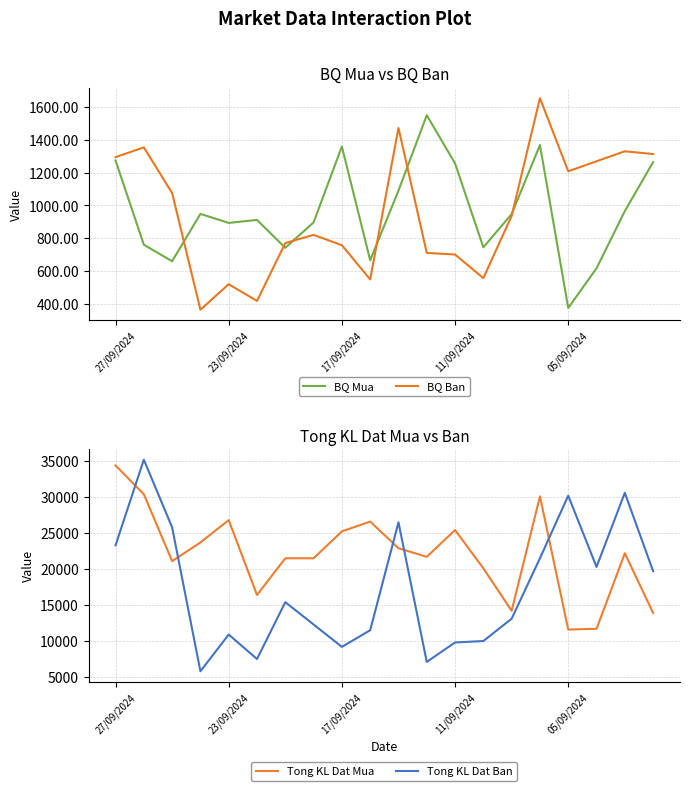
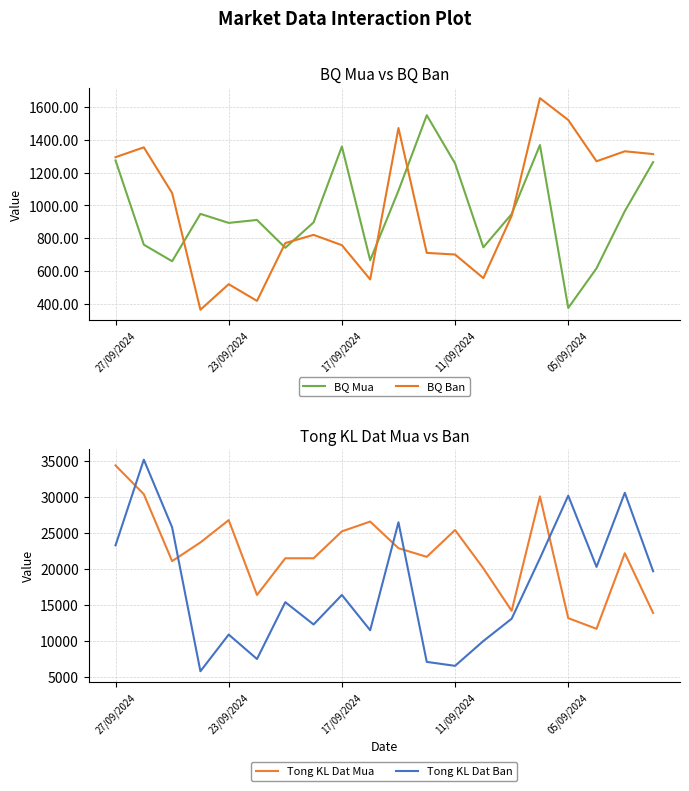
BQ Mua vs BQ Ban, BQ Ban, 05/09/2024: 1210 -> 1520
Tong KL Dat Mua vs Ban, Tong KL Dat Ban, 17/09/2024: 9000 -> 16000
Tong KL Dat Mua vs Ban, Tong KL Dat Ban, 11/09/2024: 10000 -> 7000
Tong KL Dat Mua vs Ban, Tong KL Dat Mua, 05/09/2024: 12000 -> 13000
